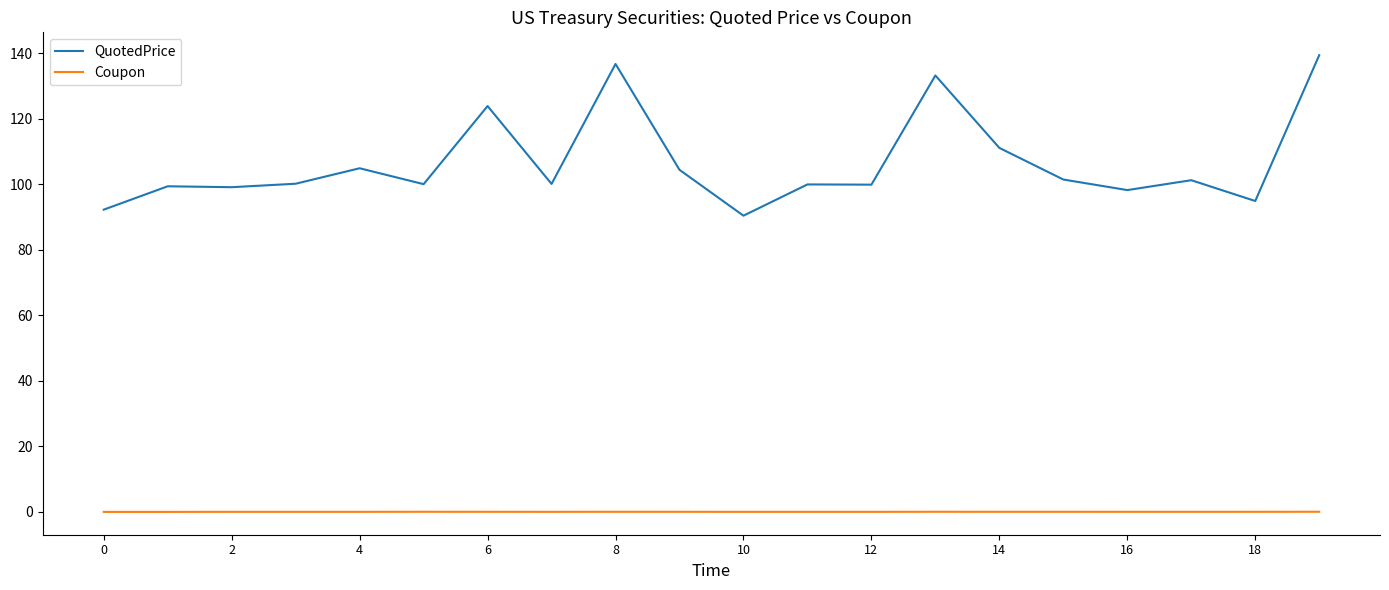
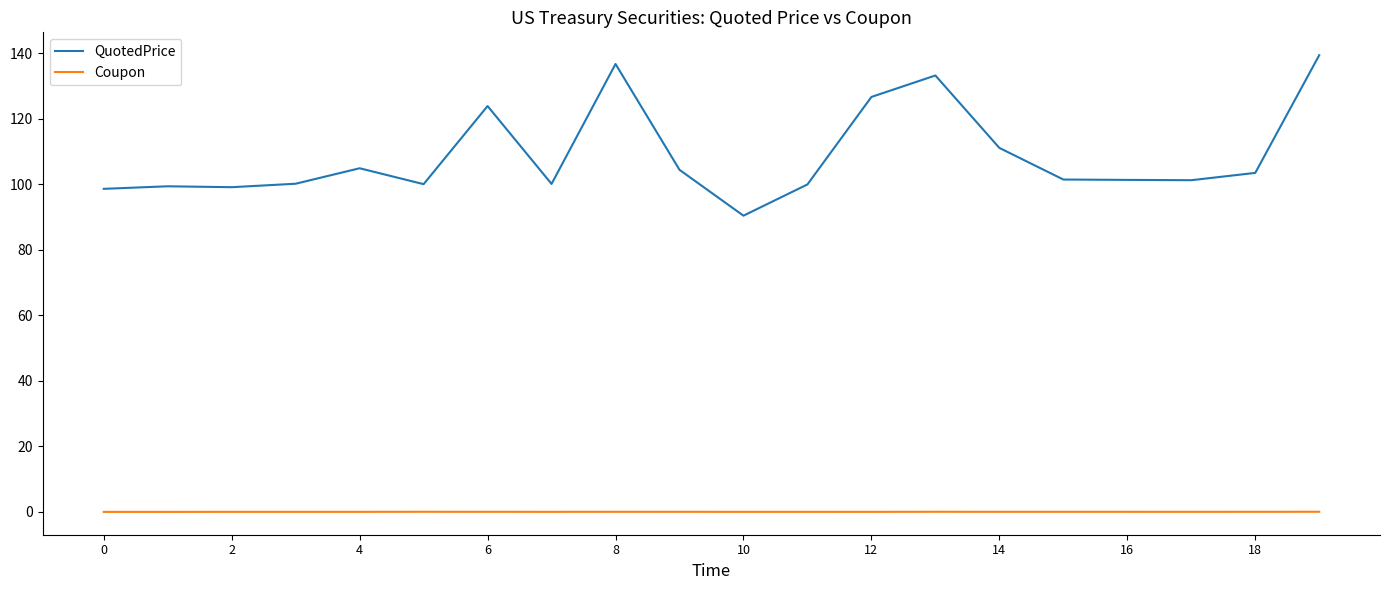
QuotedPrice, 0: 92 -> 99
QuotedPrice, 12: 100 -> 127
QuotedPrice, 16: 98 -> 101
QuotedPrice, 18: 95 -> 104
